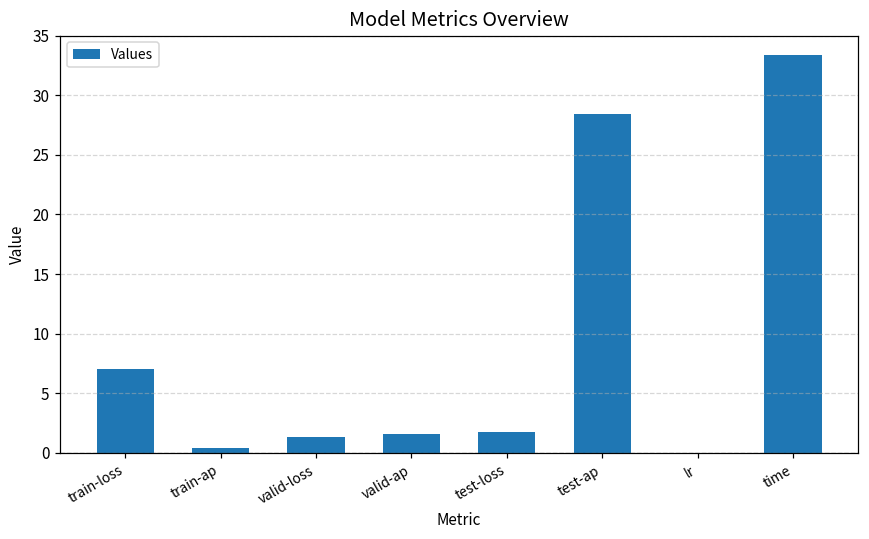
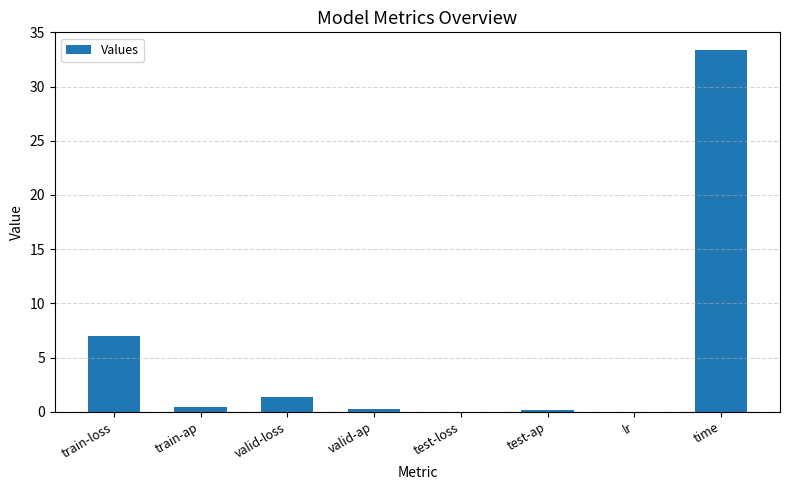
valid-ap: 1.6 -> 0.2
test-loss: 1.8 -> 0.0
test-ap: 28.4 -> 0.2
